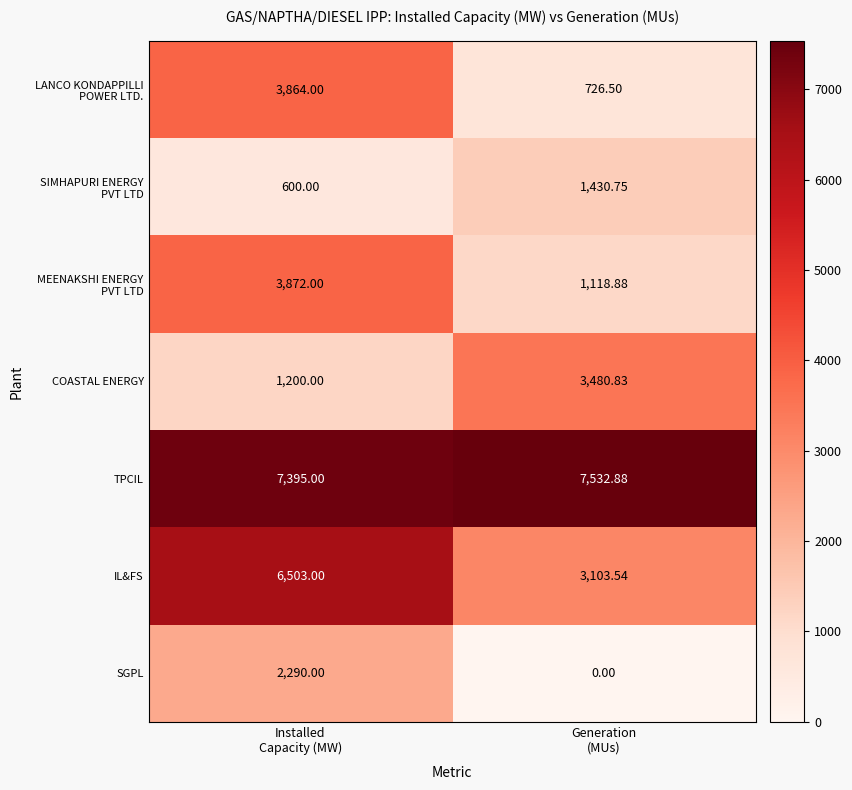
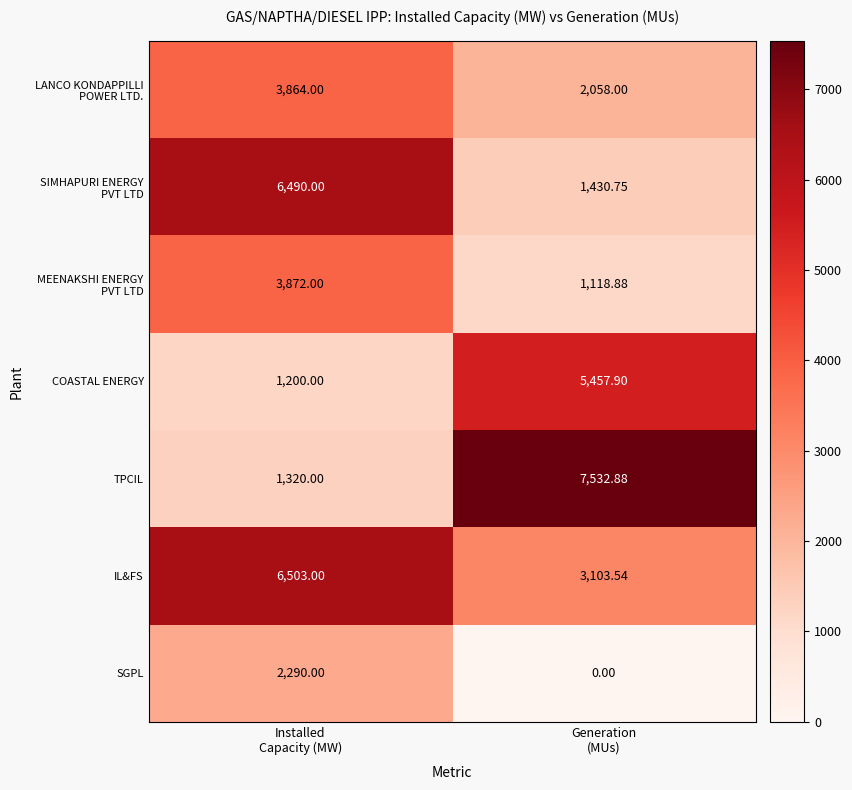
LANCO KONDAPPILLI POWER LTD., Generation (MUs): 726.50 -> 2,058.00
SIMHAPURI ENERGY PVT LTD, Installed Capacity (MW): 600.00 -> 6,490.00
COASTAL ENERGY, Generation (MUs): 3,480.83 -> 5,457.90
TPCIL, Installed Capacity (MW): 7,395.00 -> 1,320.00
